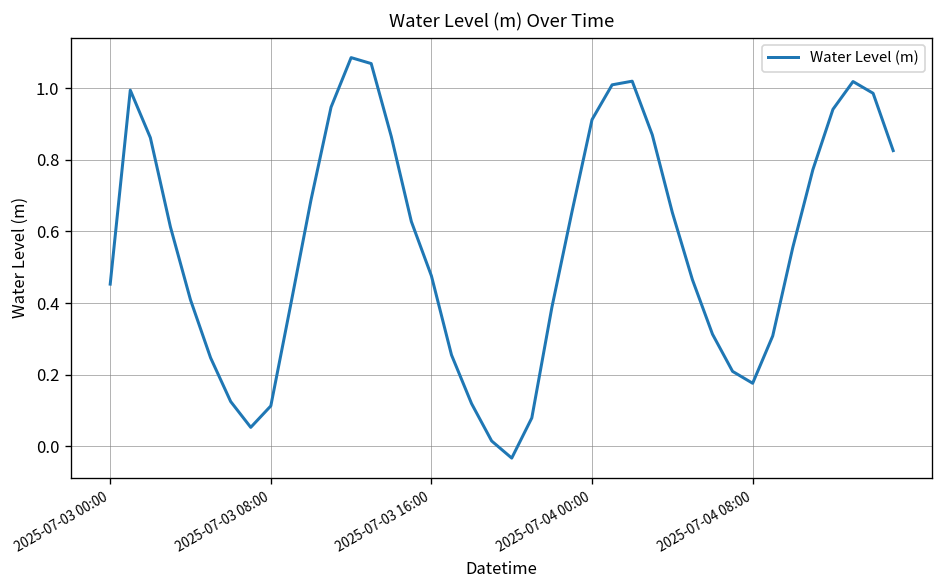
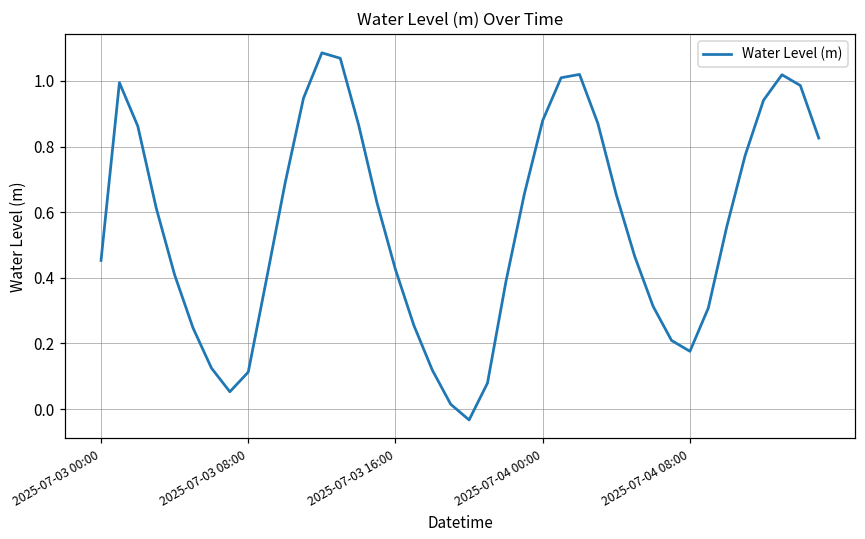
2025-07-03 16:00: 0.48 -> 0.43
2025-07-04 00:00: 0.91 -> 0.88
